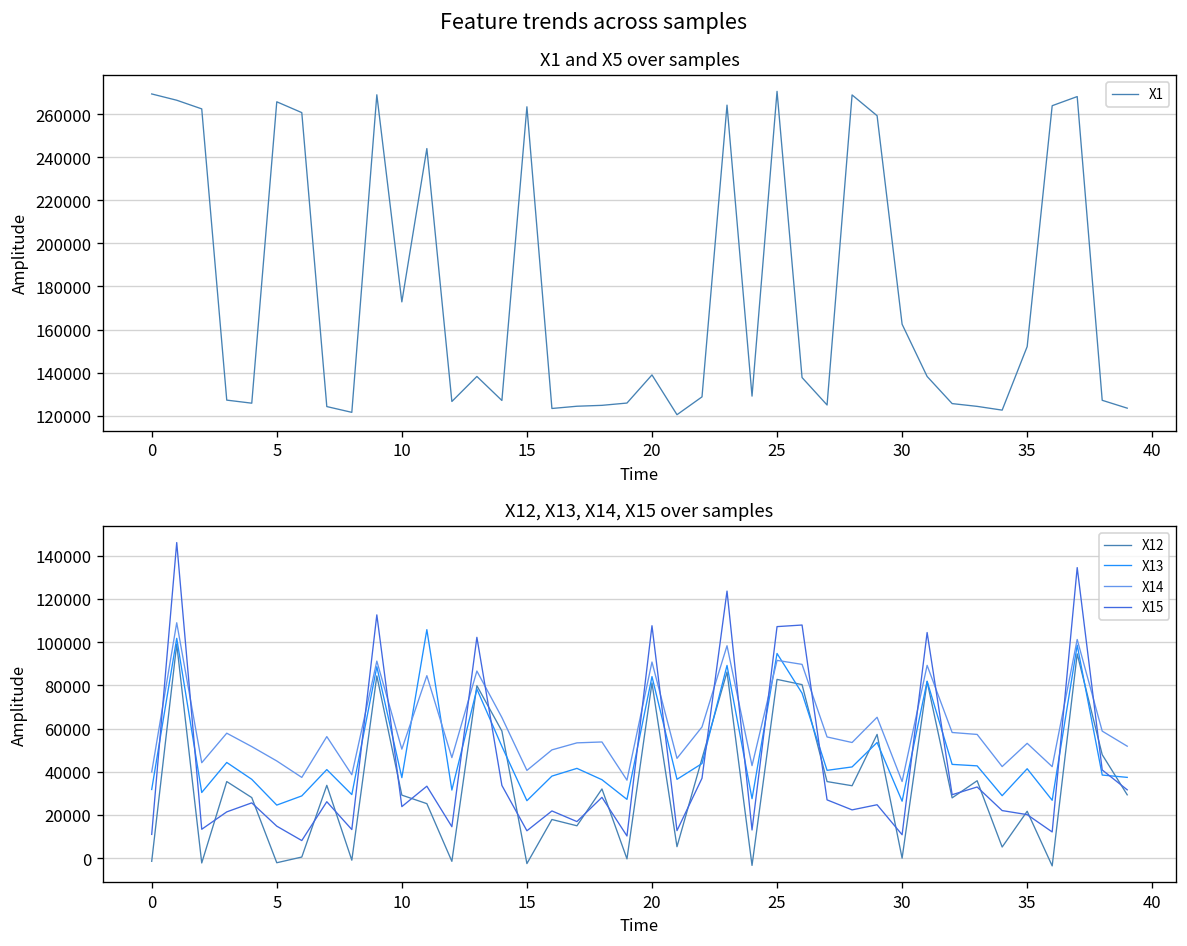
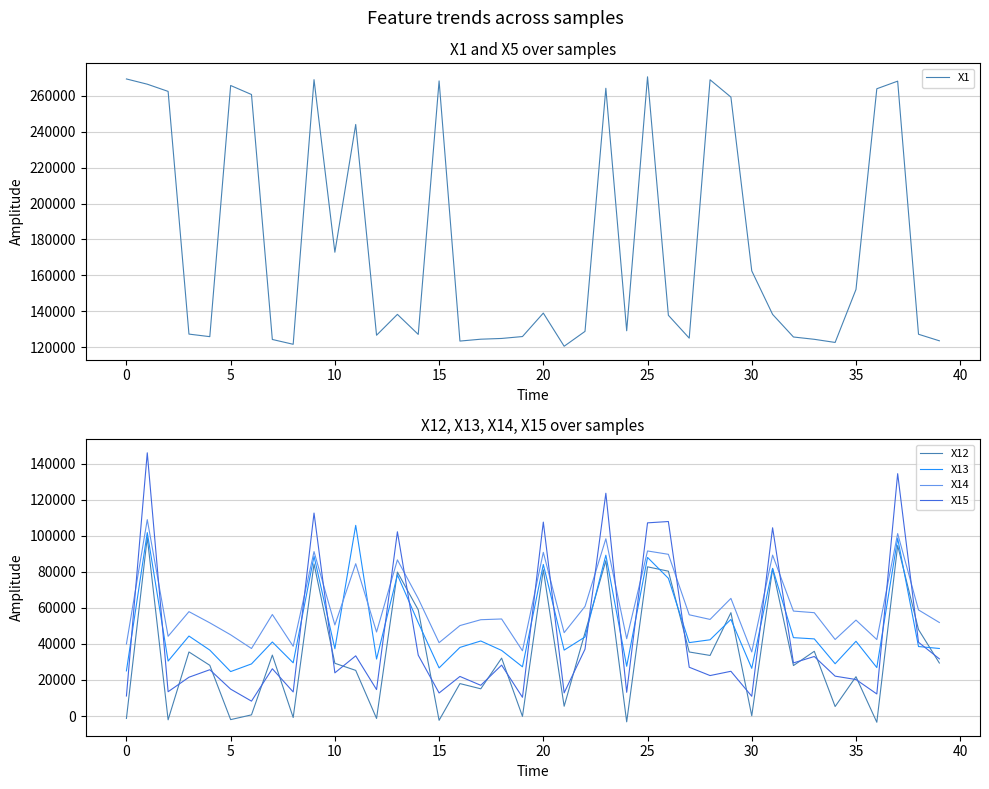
X1 and X5 over samples, 15: 263000 -> 268000
X12, X13, X14, X15 over samples, X13, 0: 32000 -> 25000
X12, X13, X14, X15 over samples, X13, 25: 95000 -> 88000
